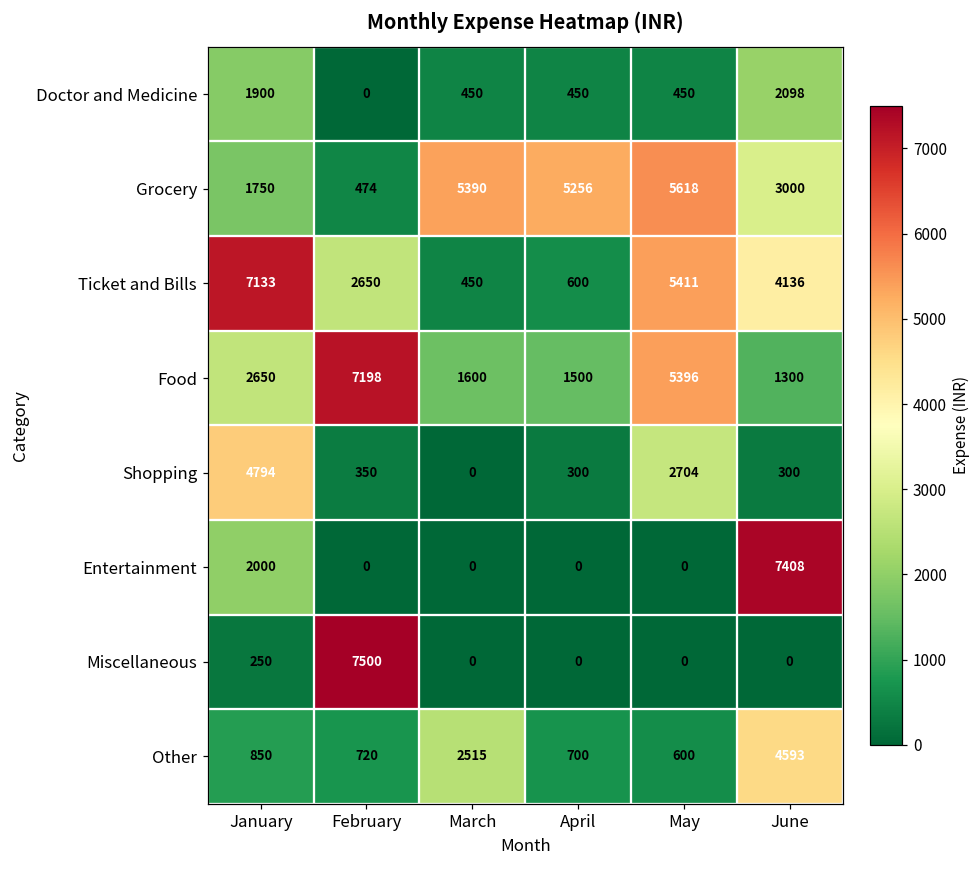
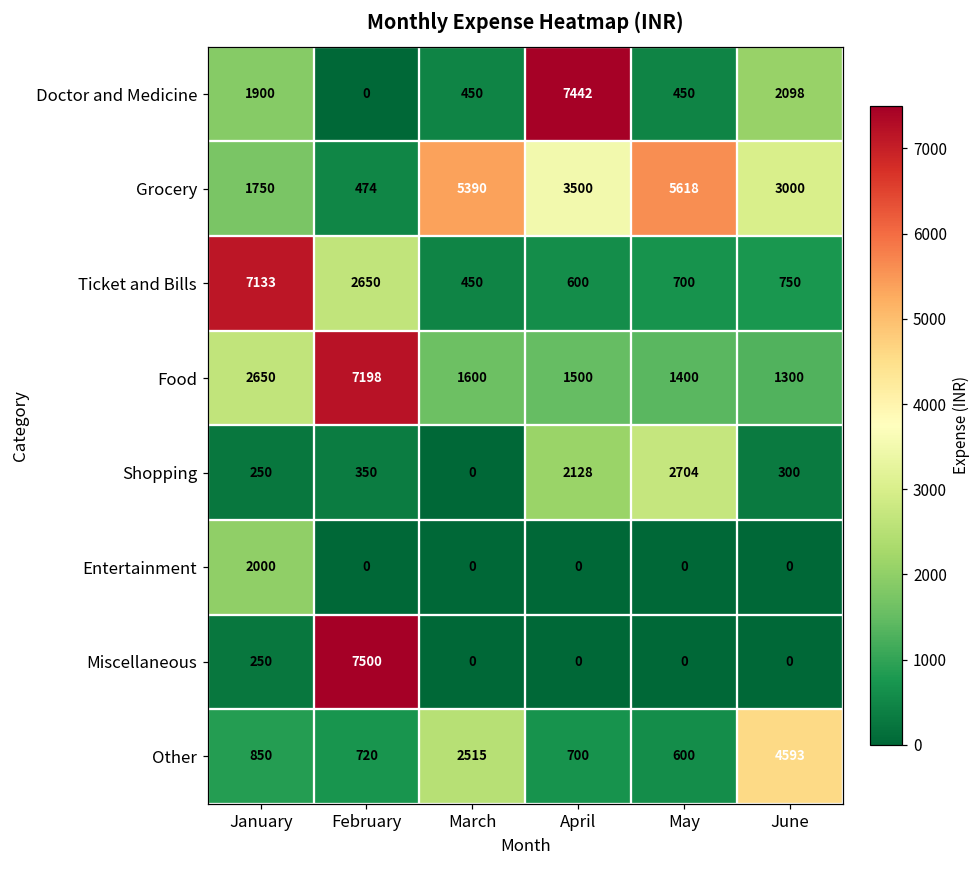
Doctor and Medicine, April: 450 -> 7442
Grocery, April: 5256 -> 3500
Ticket and Bills, May: 5411 -> 700
Ticket and Bills, June: 4136 -> 750
Food, May: 5396 -> 1400
Shopping, January: 4794 -> 250
Shopping, April: 300 -> 2128
Entertainment, June: 7408 -> 0
